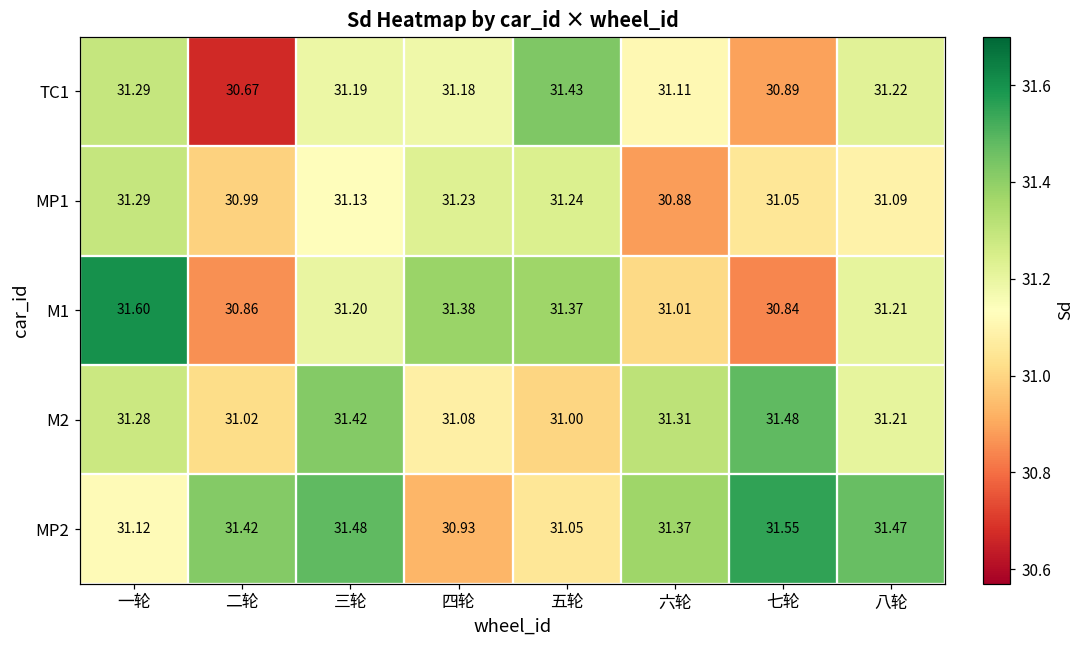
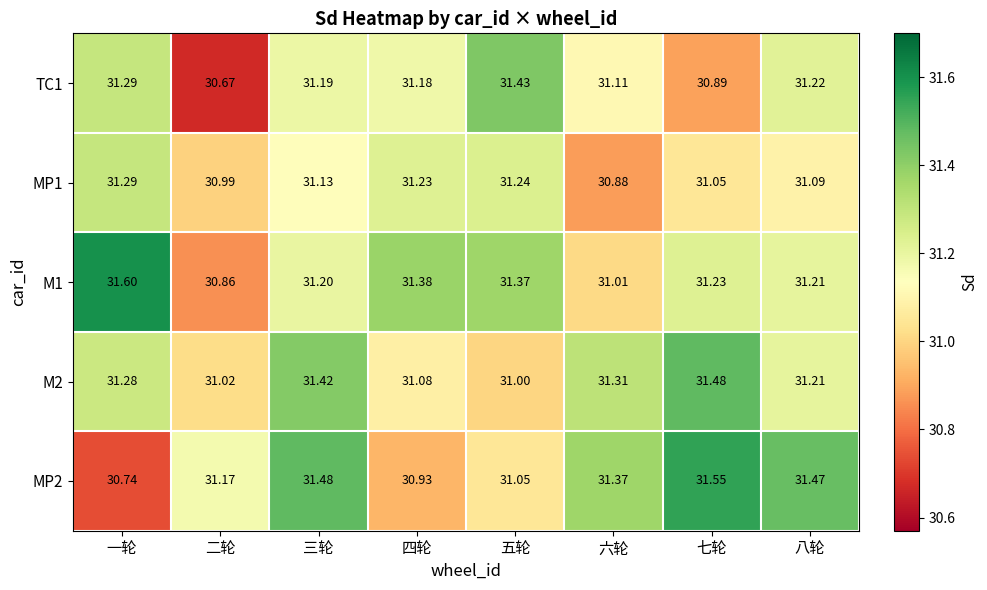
M1, 七轮: 30.84 -> 31.23
MP2, 一轮: 31.12 -> 30.74
MP2, 二轮: 31.42 -> 31.17
